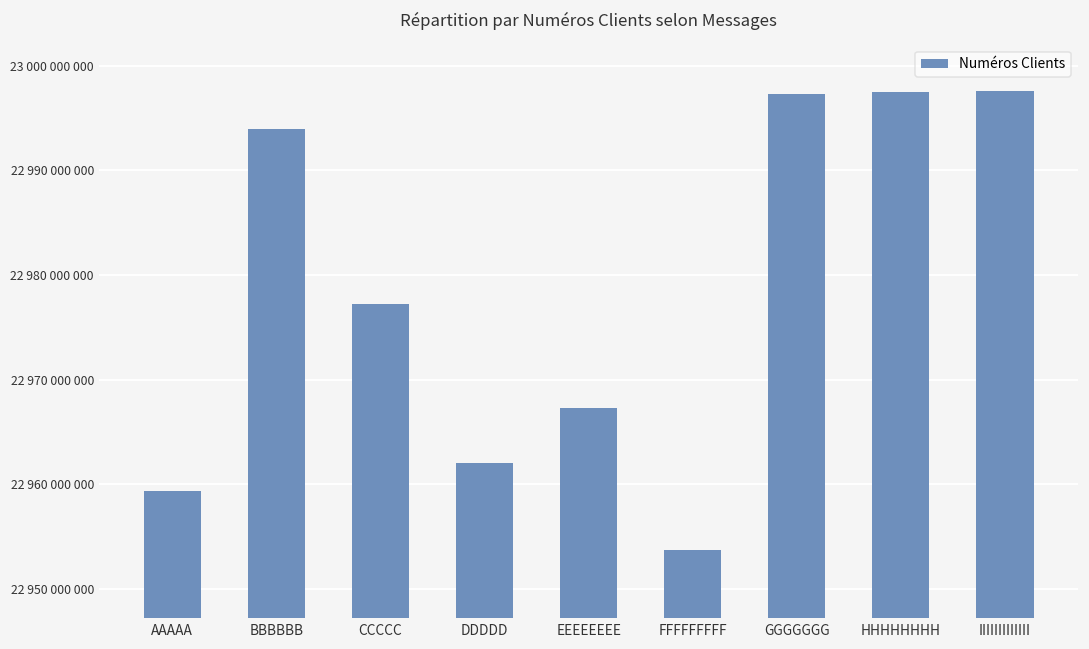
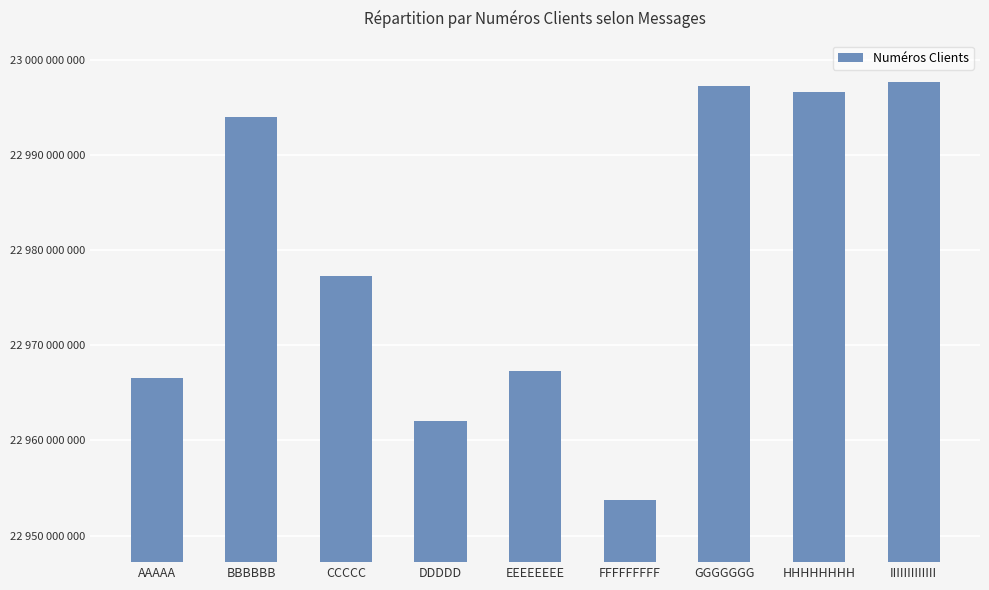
AAAAA: 22959000000 -> 22967000000
HHHHHHHH: 22997400000 -> 22996600000
